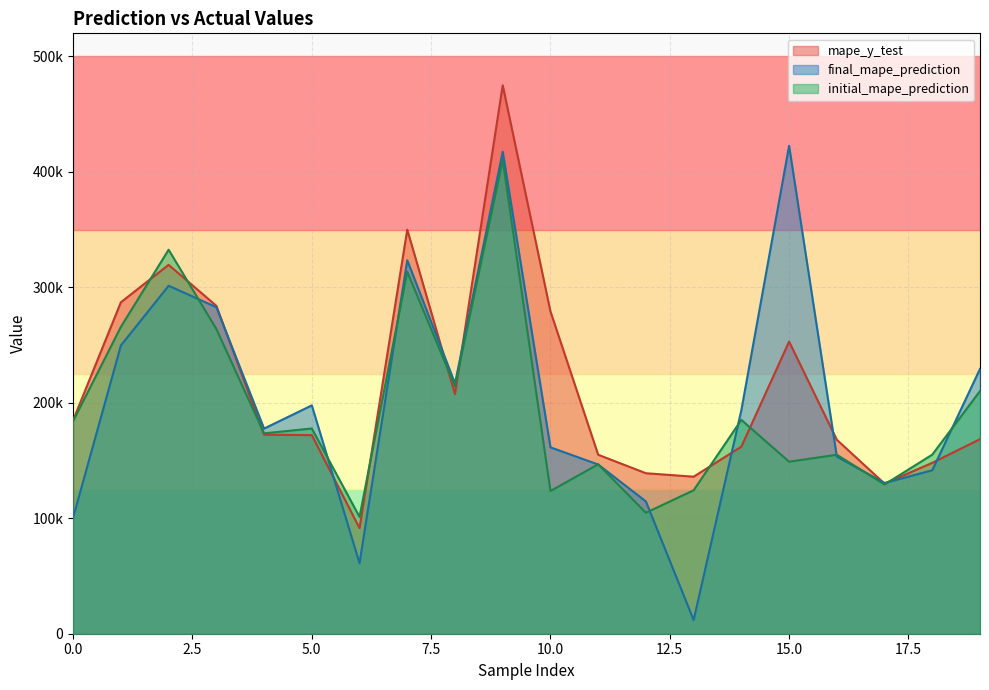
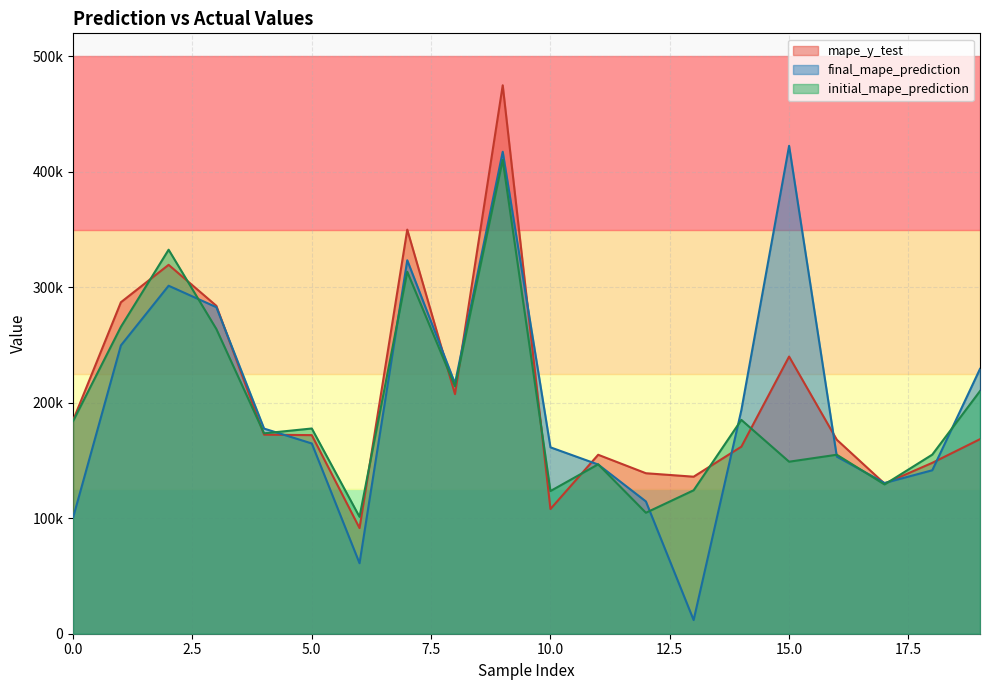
final_mape_prediction, 5.0: 198000 -> 165000
mape_y_test, 10.0: 279000 -> 108000
mape_y_test, 15.0: 253000 -> 240000
